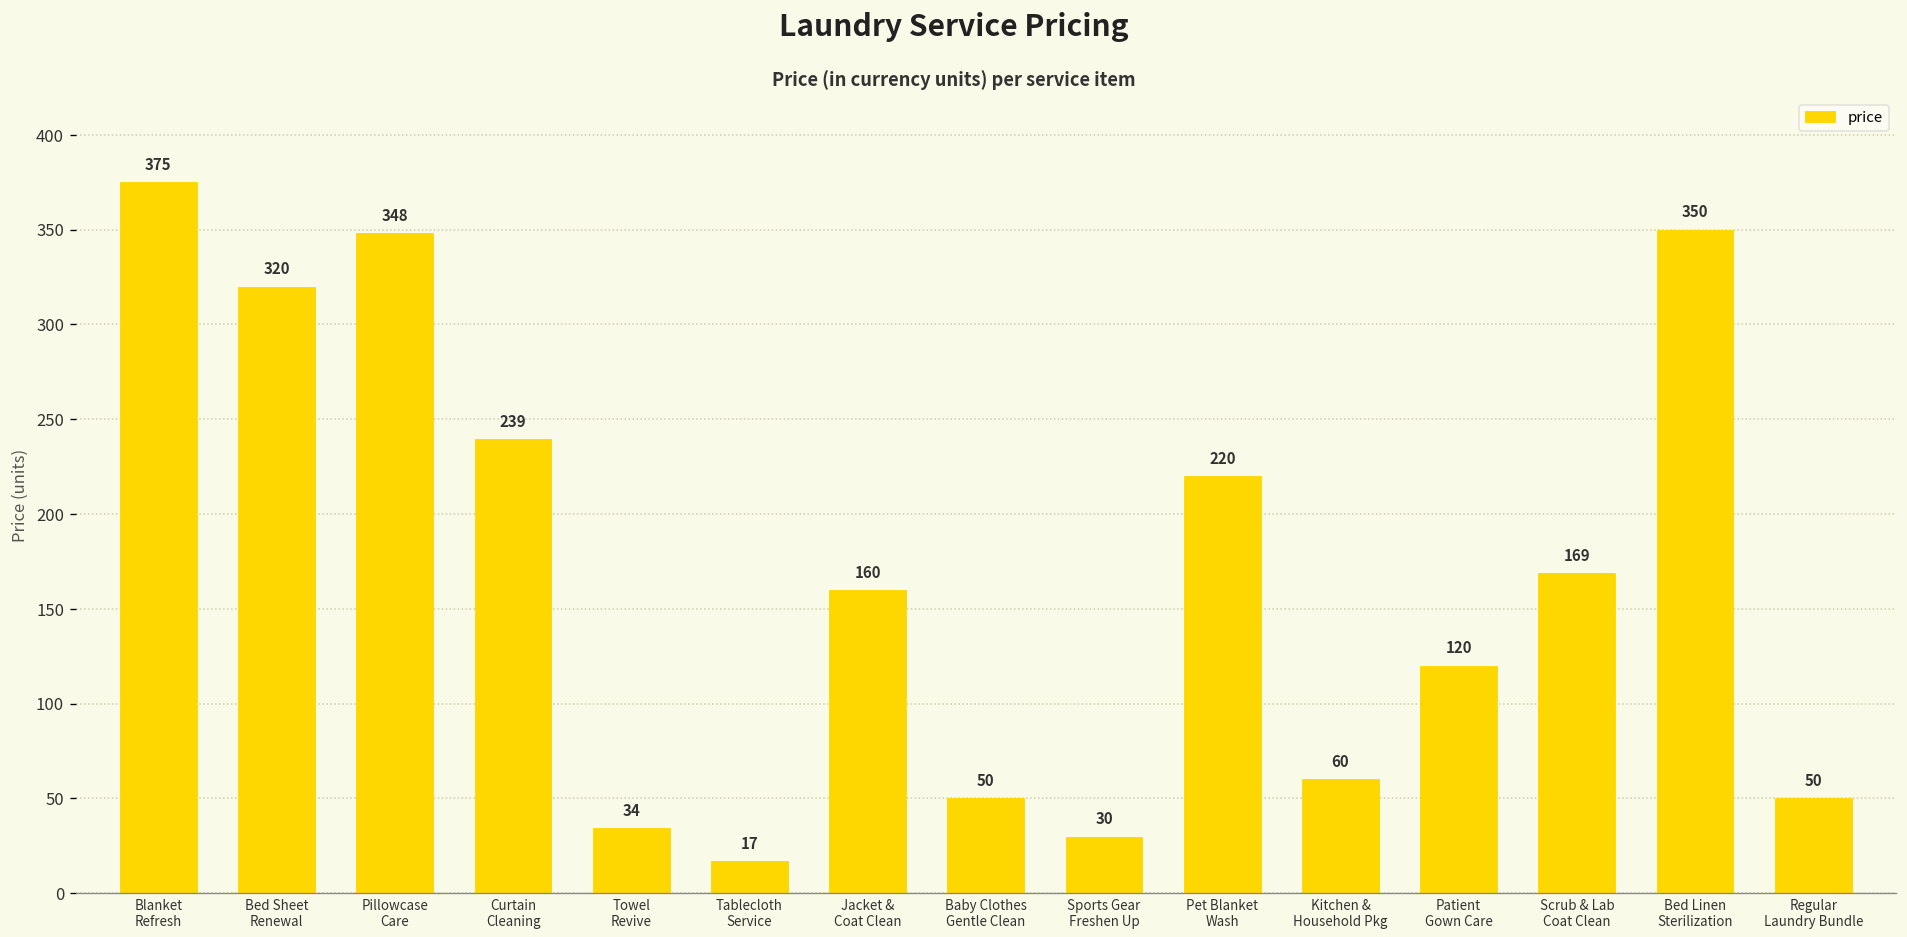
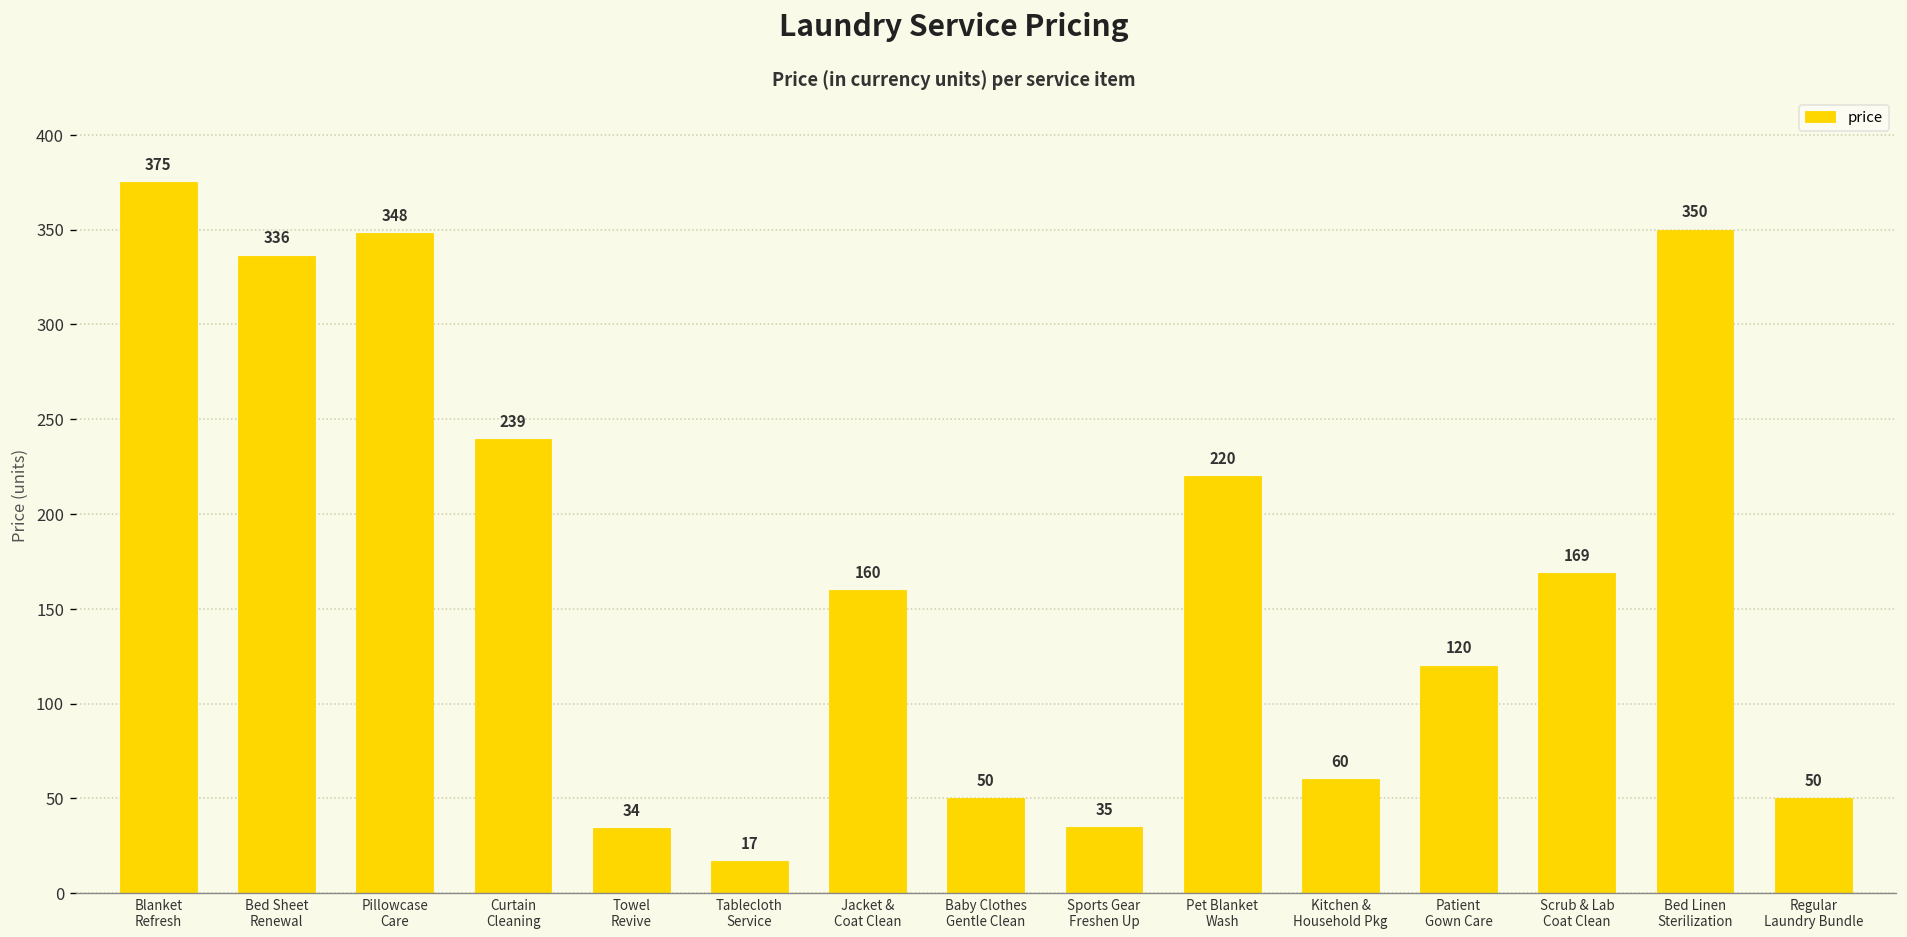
Bed Sheet Renewal: 320 -> 336
Sports Gear Freshen Up: 30 -> 35
